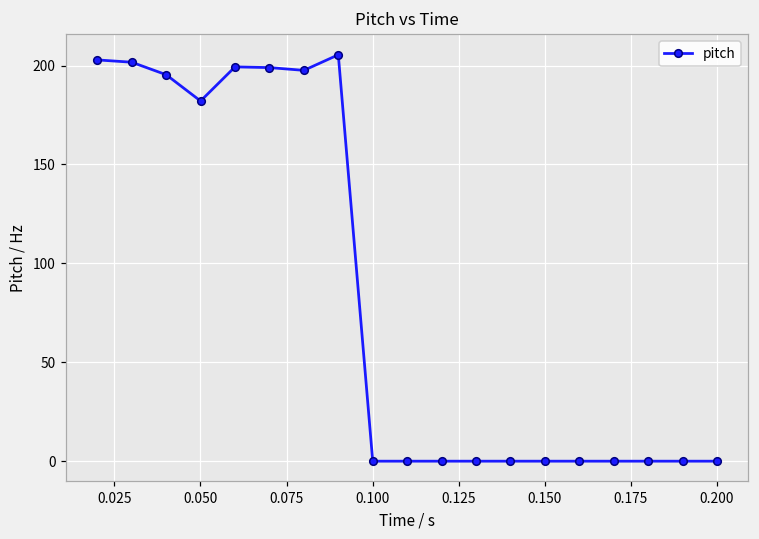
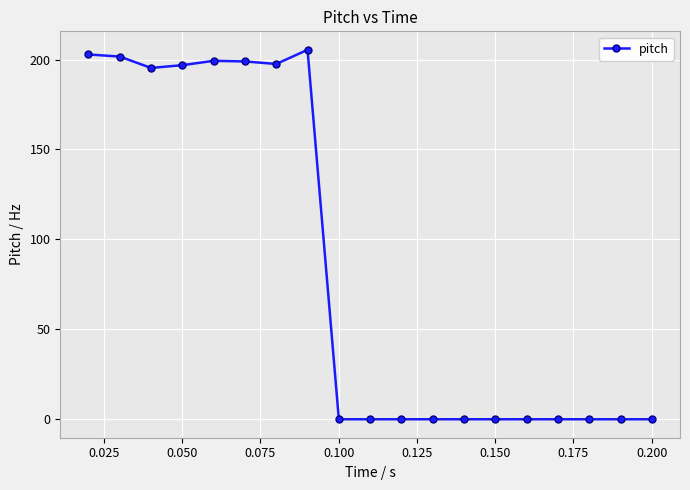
0.050: 182 -> 197
